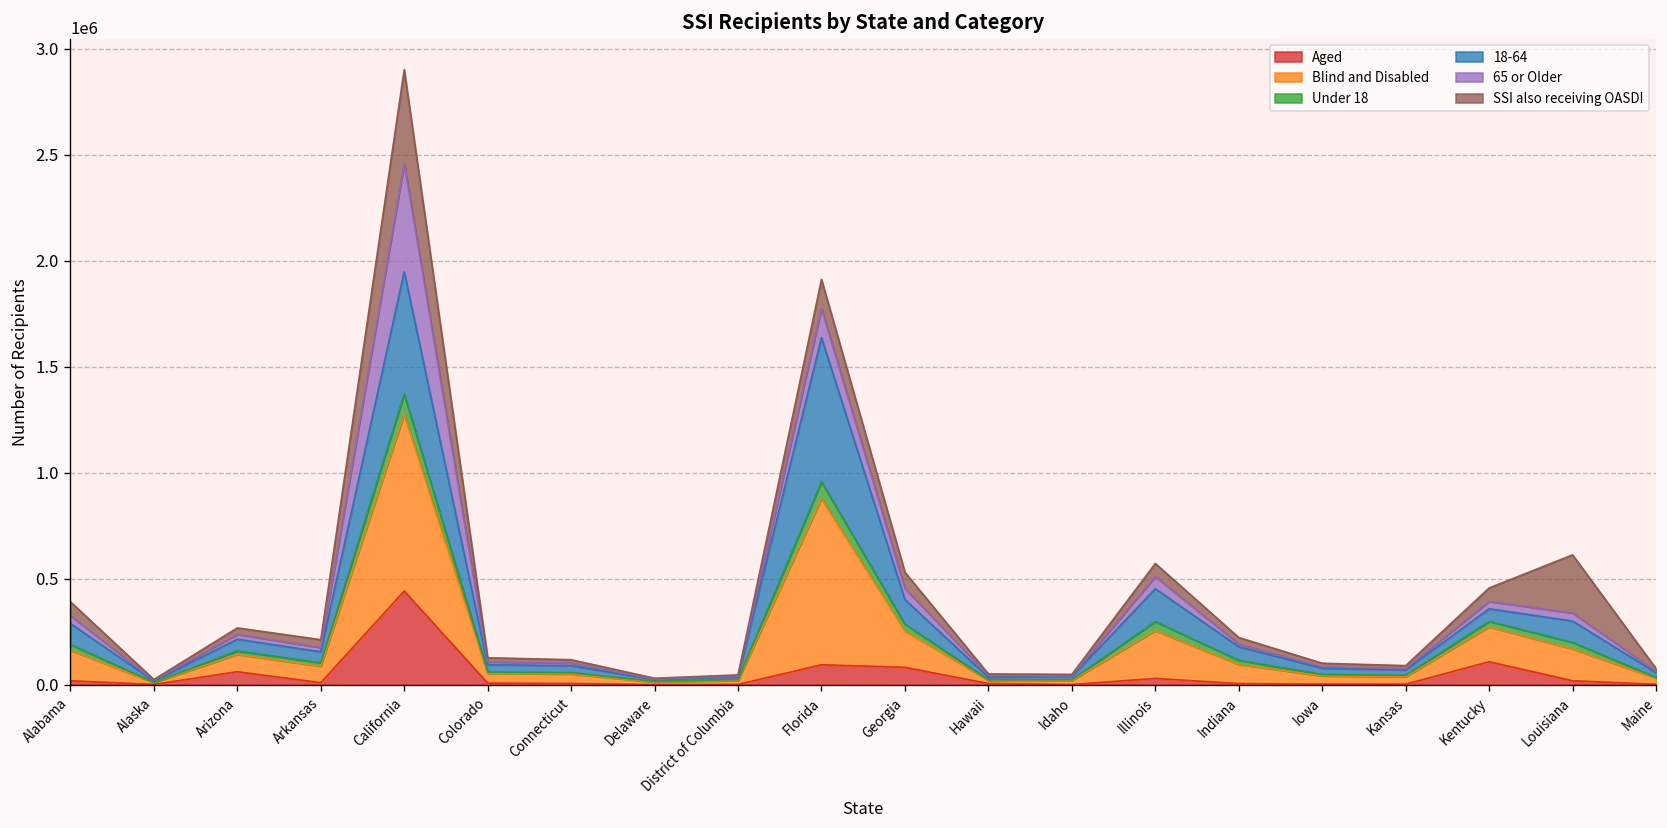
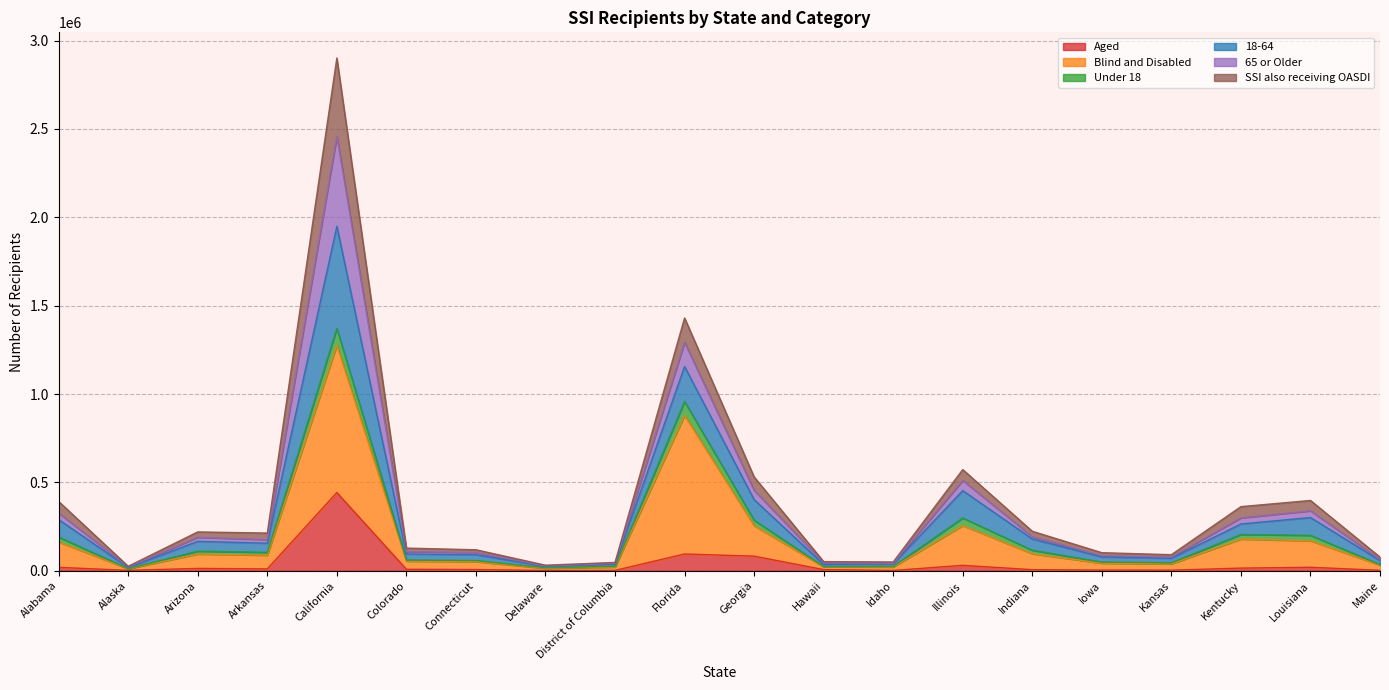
Aged, Arizona: 60000 -> 10000
18-64, Florida: 680000 -> 200000
Aged, Kentucky: 110000 -> 10000
SSI also receiving OASDI, Louisiana: 270000 -> 60000
